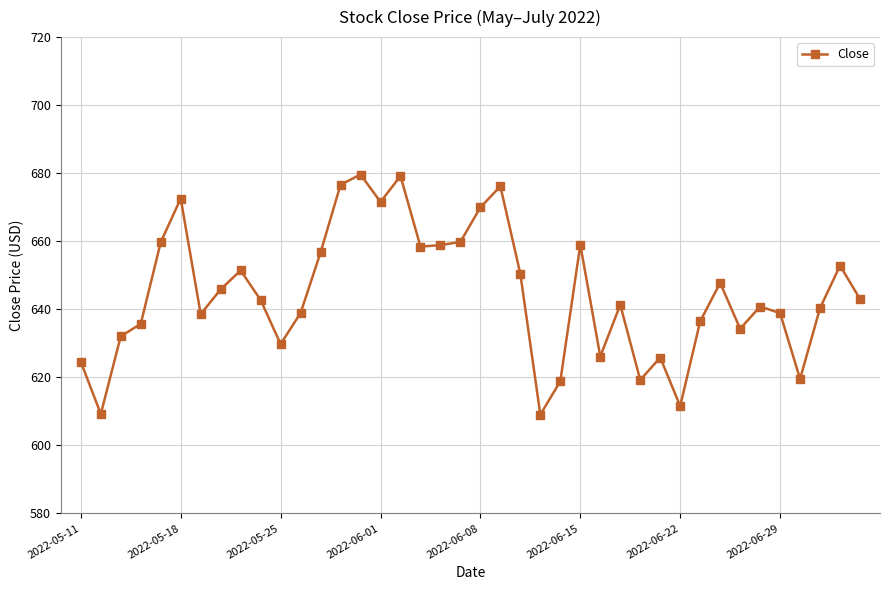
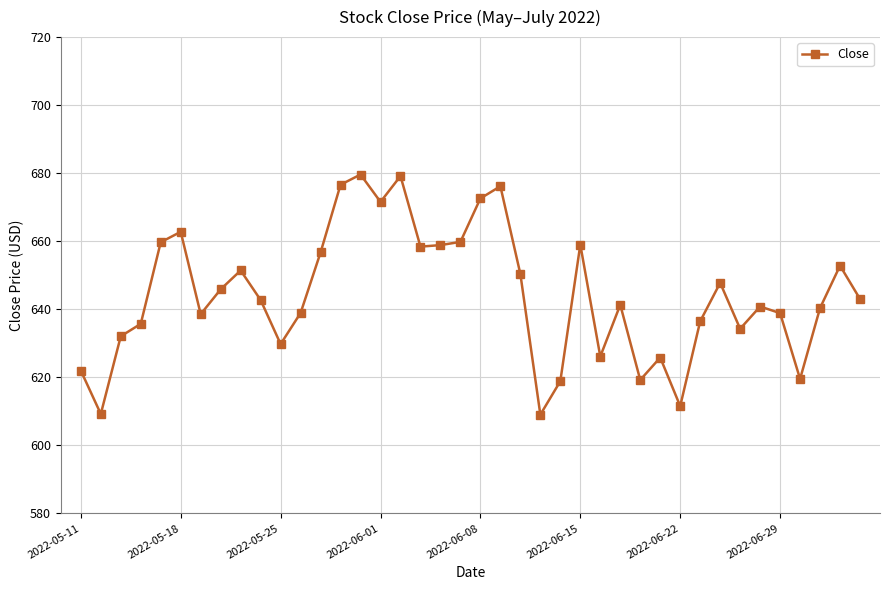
2022-05-11: 625 -> 622
2022-05-18: 673 -> 663
2022-06-08: 670 -> 673
